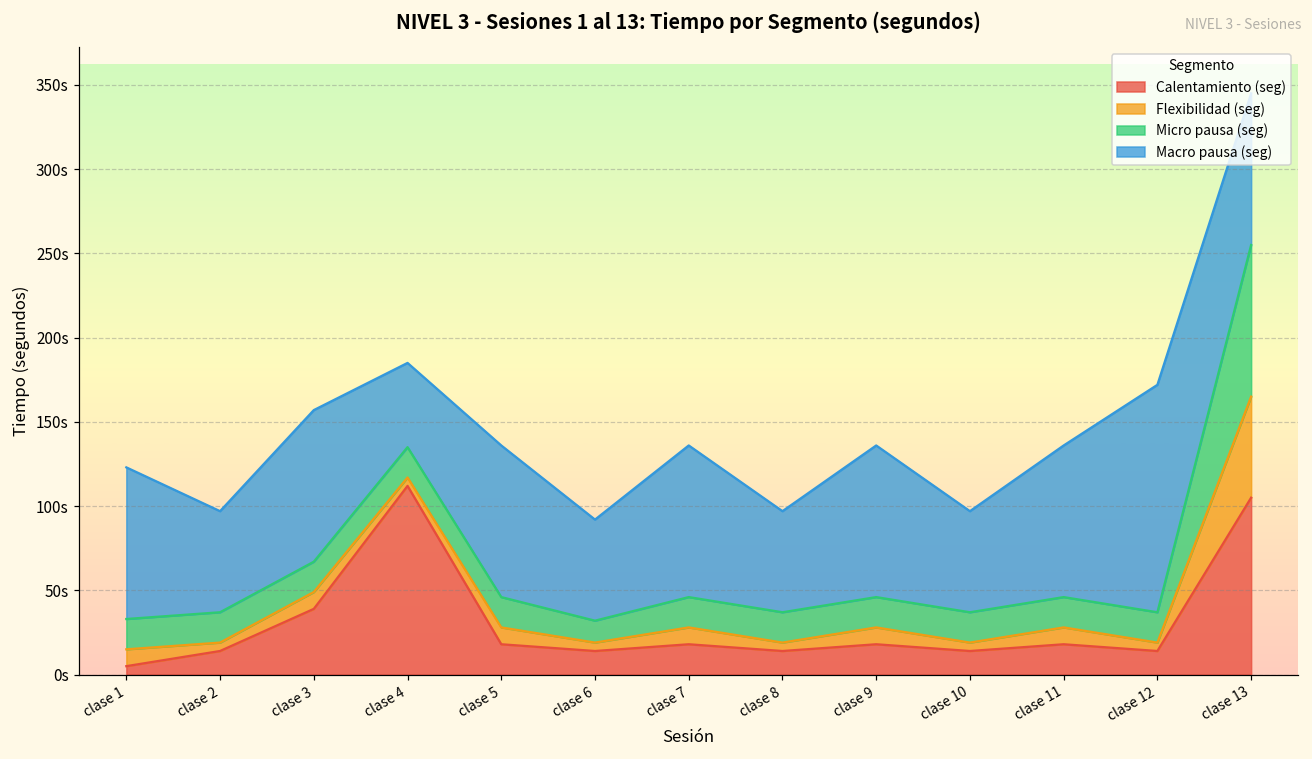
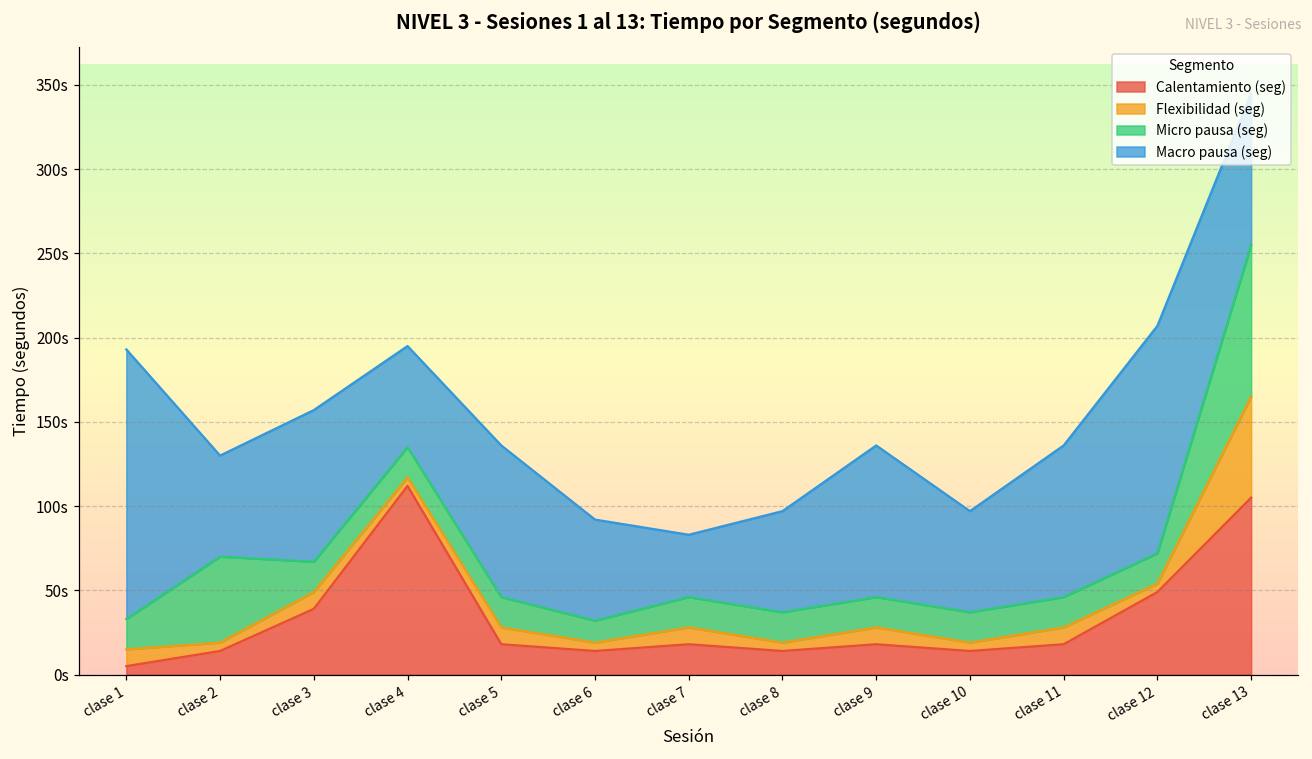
Macro pausa (seg), clase 1: 90s -> 160s
Micro pausa (seg), clase 2: 18s -> 51s
Macro pausa (seg), clase 4: 50s -> 60s
Macro pausa (seg), clase 7: 90s -> 37s
Calentamiento (seg), clase 12: 14s -> 49s
